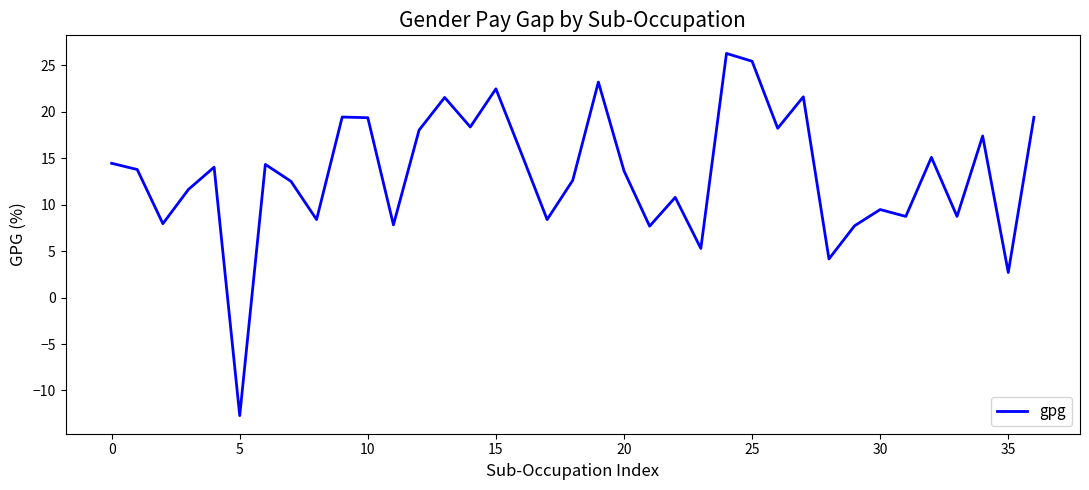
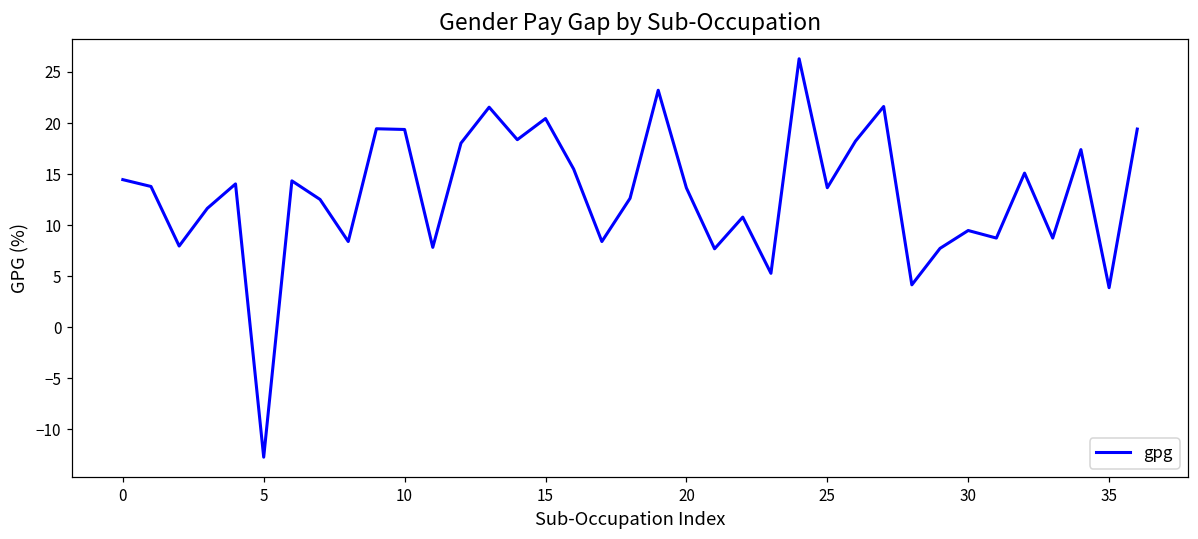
15: 22 -> 20
25: 25 -> 14
35: 3 -> 4
